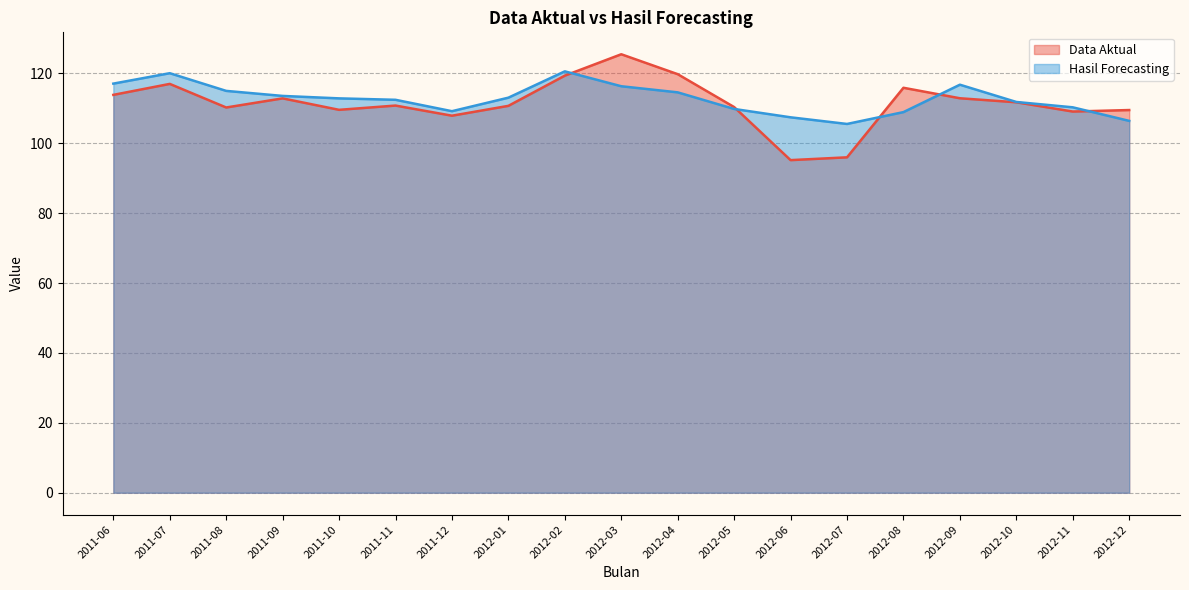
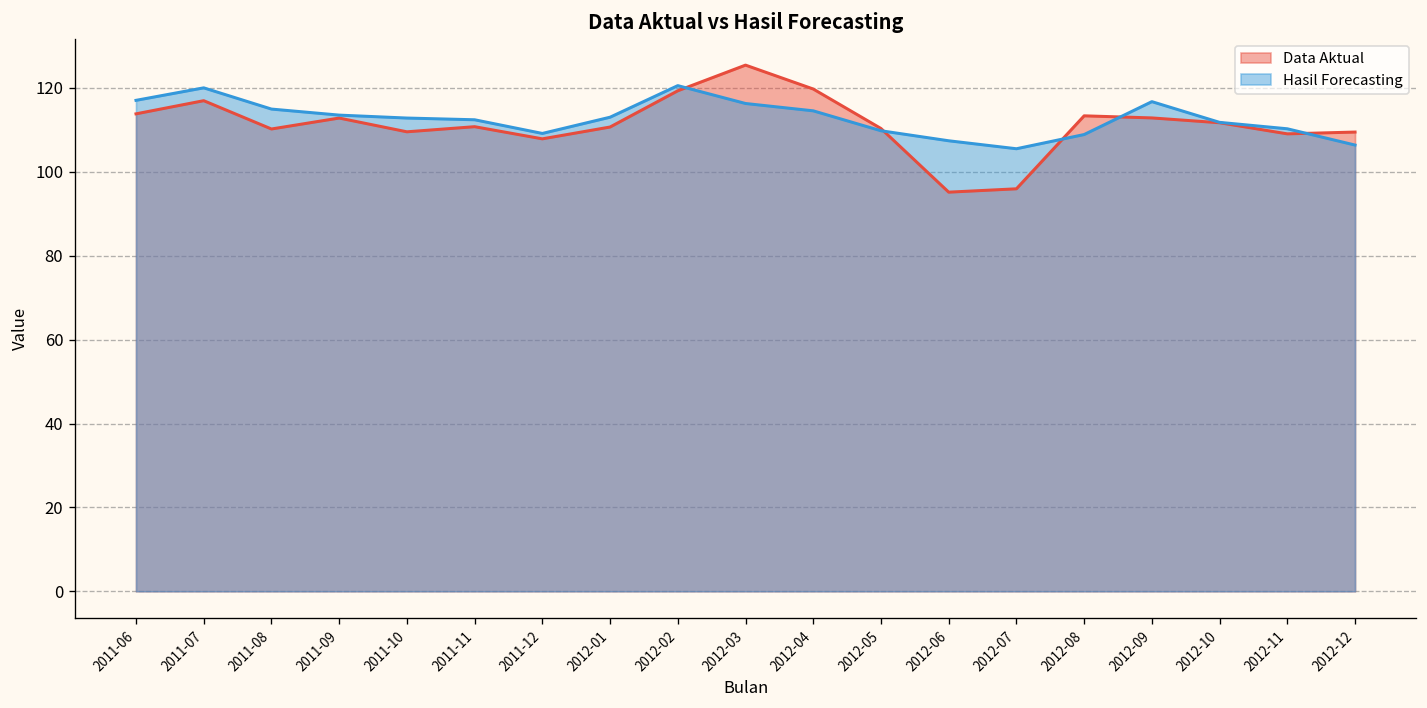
Data Aktual, 2012-08: 116 -> 113
